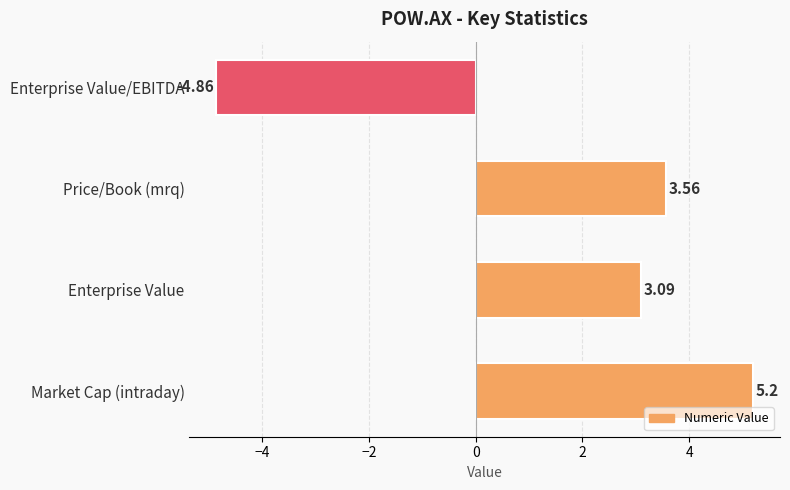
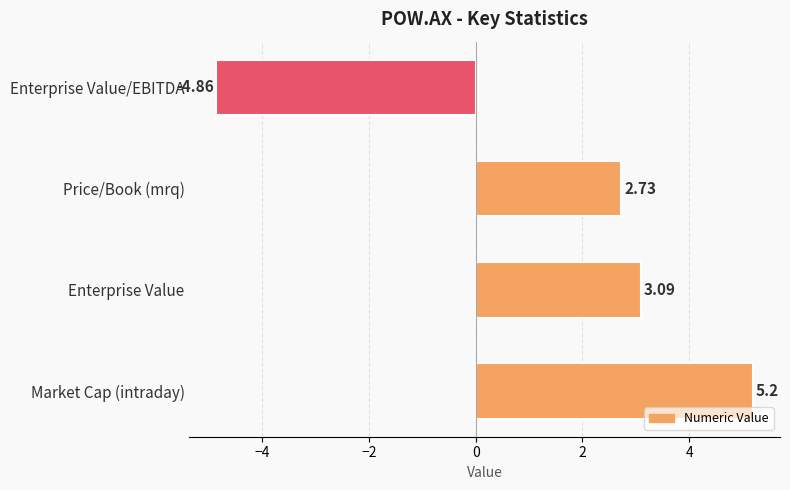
Price/Book (mrq): 3.56 -> 2.73
